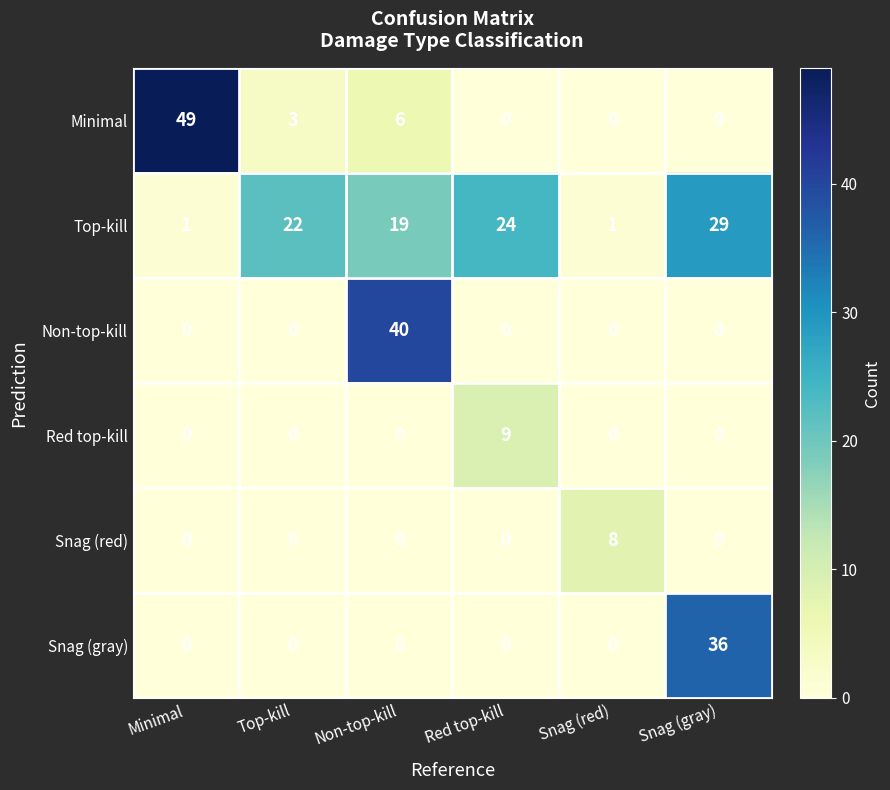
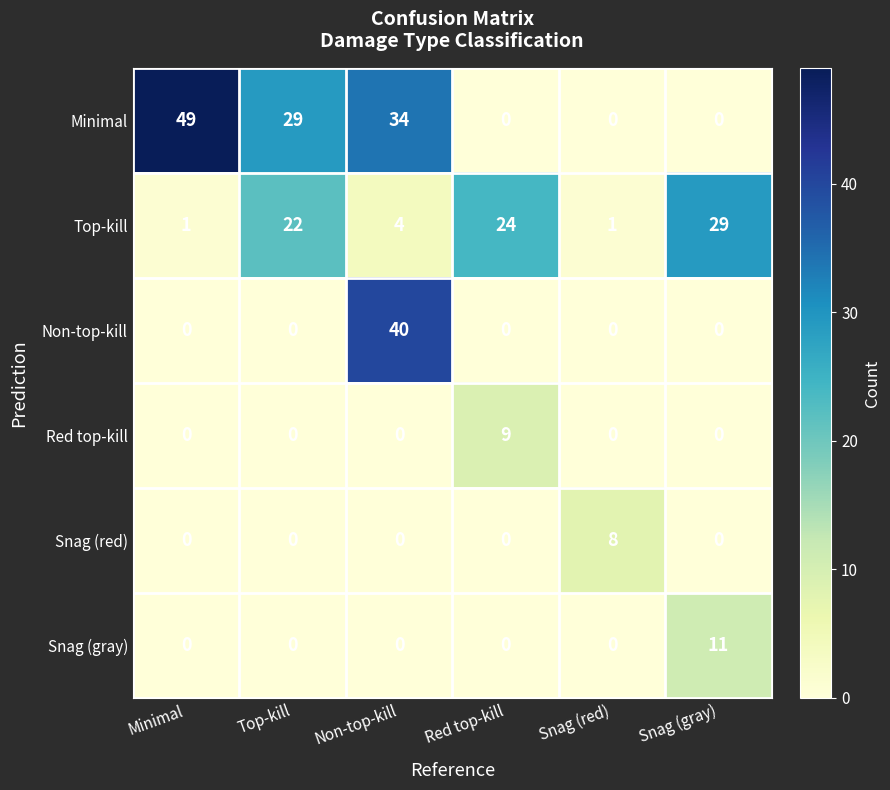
Minimal, Top-kill: 3 -> 29
Minimal, Non-top-kill: 6 -> 34
Top-kill, Non-top-kill: 19 -> 4
Snag (gray), Snag (gray): 36 -> 11
